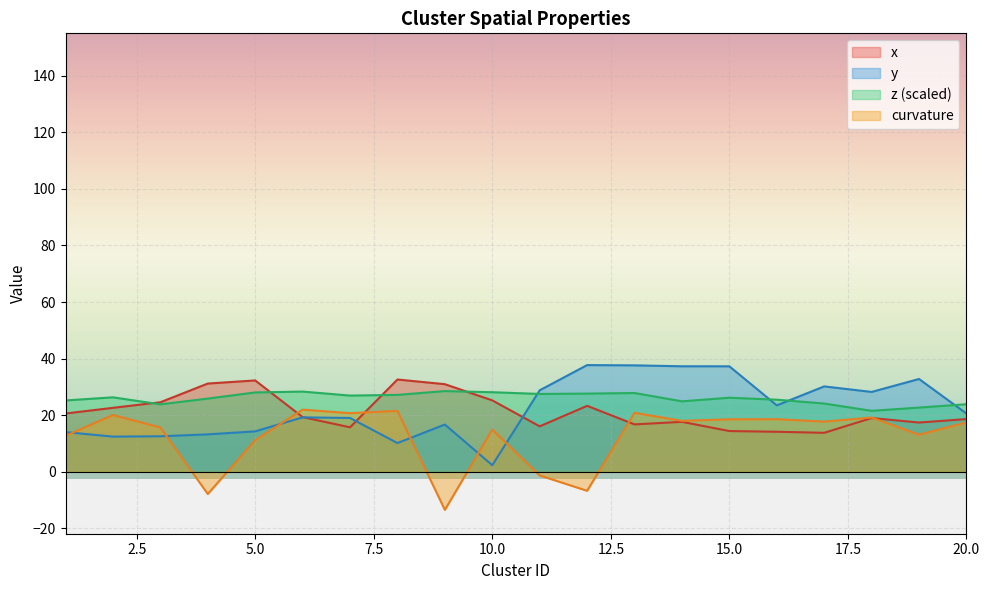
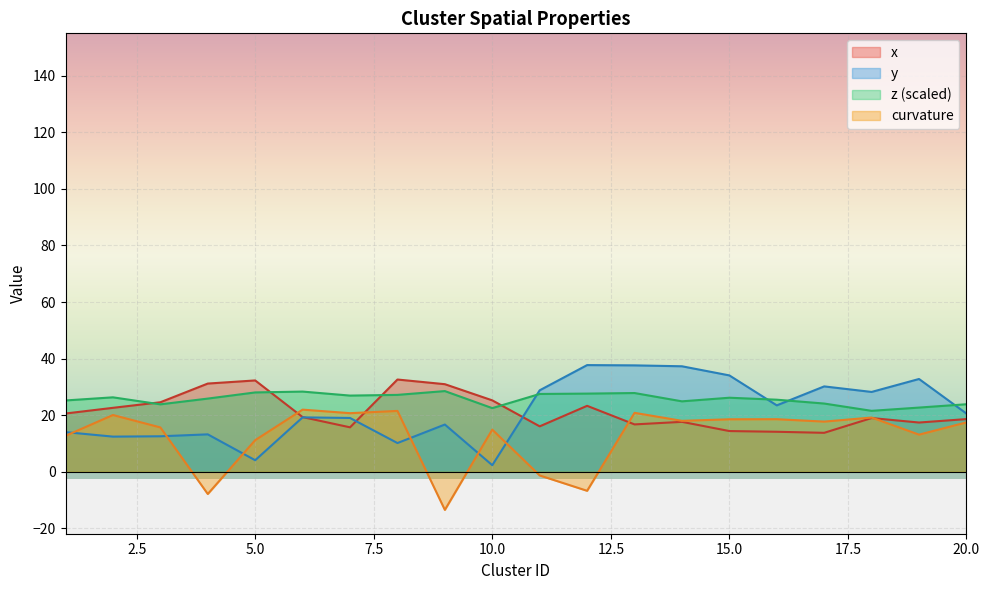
y, 5.0: 14 -> 4
z (scaled), 10.0: 28 -> 22
y, 15.0: 37 -> 34
